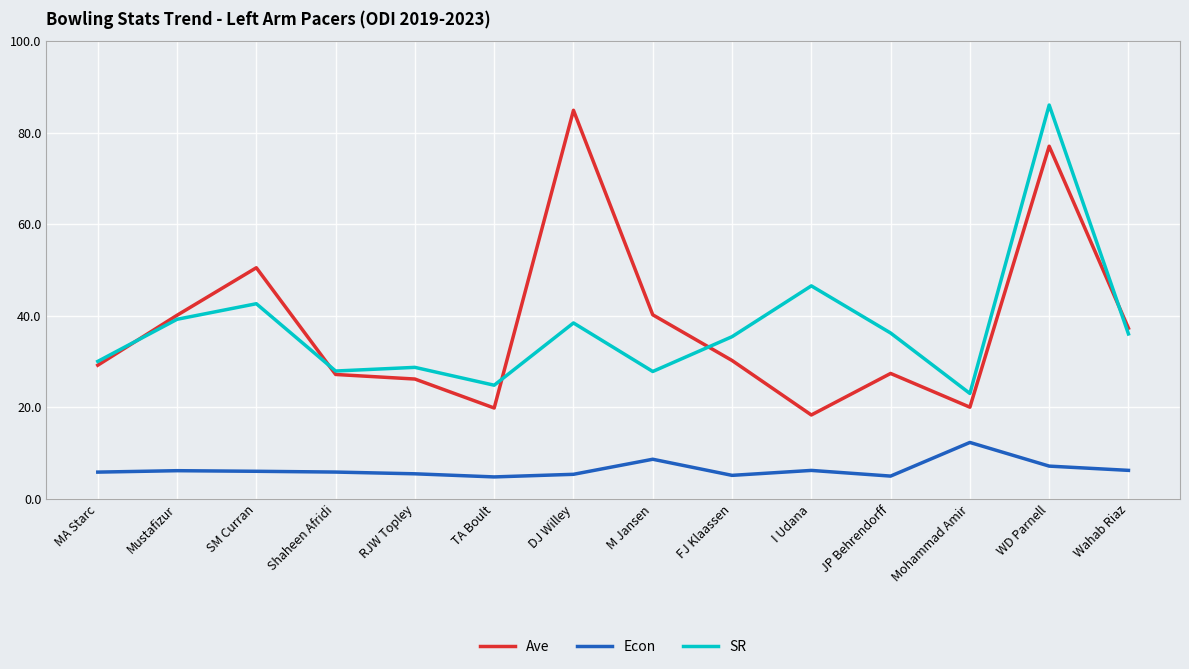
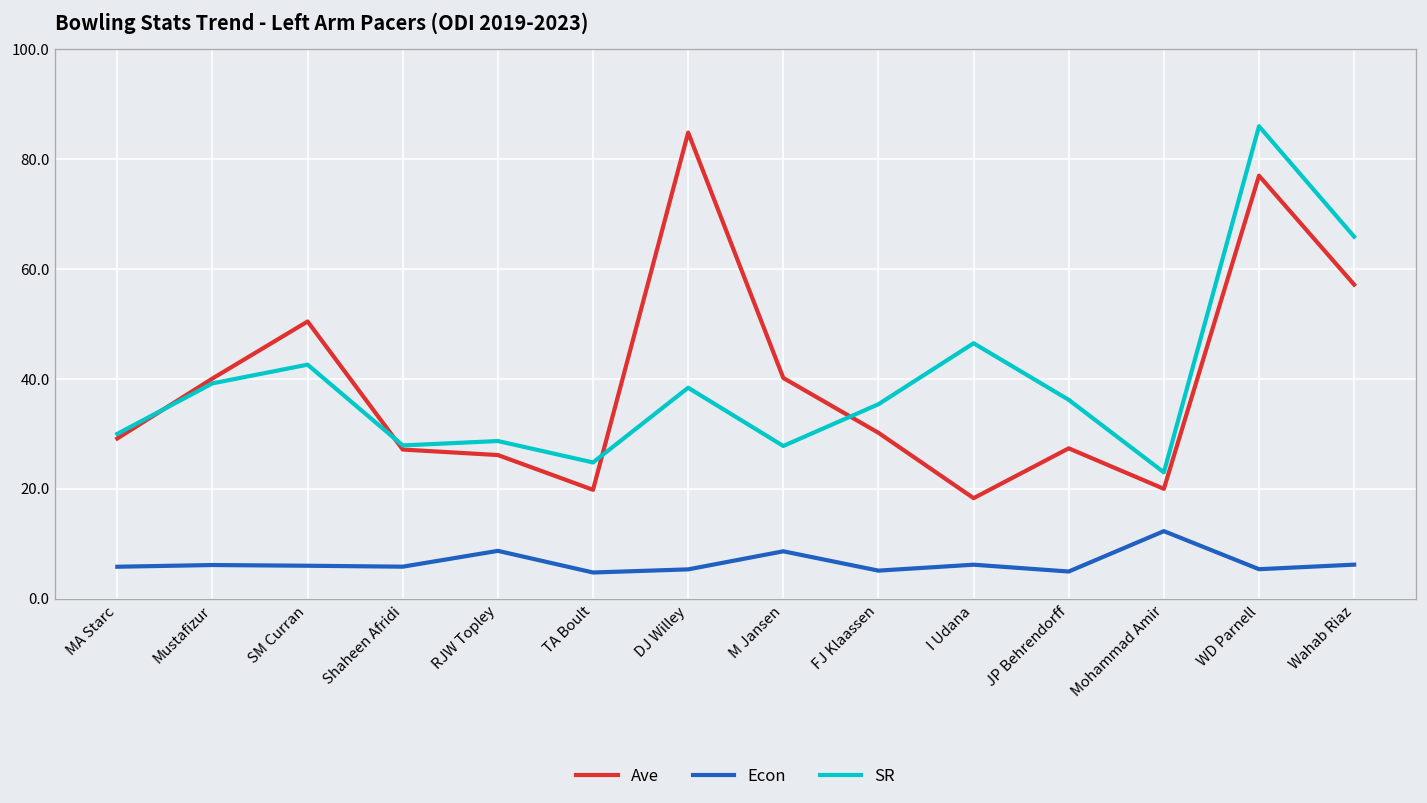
Econ, RJW Topley: 5 -> 9
Econ, WD Parnell: 7 -> 5
Ave, Wahab Riaz: 37 -> 57
SR, Wahab Riaz: 36 -> 66
